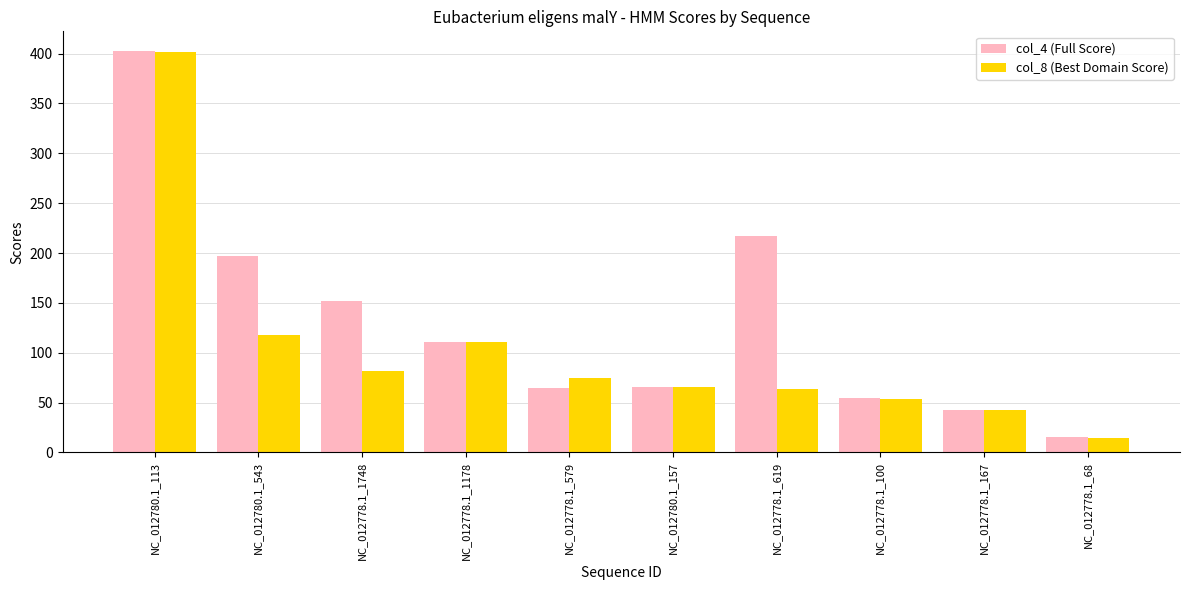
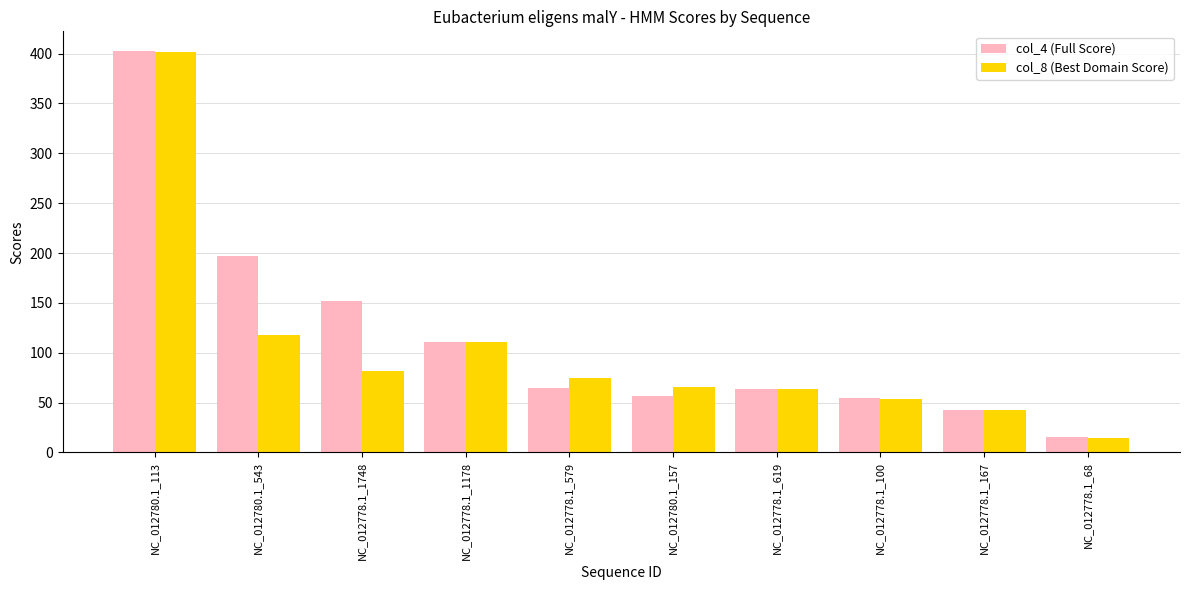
col_4 (Full Score), NC_012780.1_157: 70 -> 60
col_4 (Full Score), NC_012778.1_619: 220 -> 60
